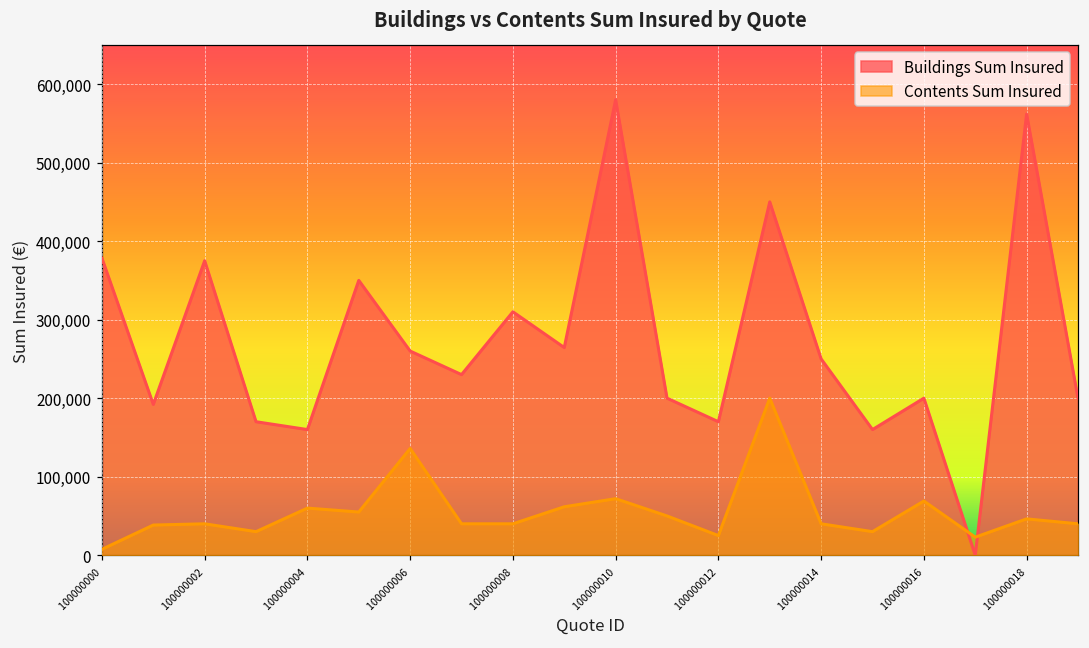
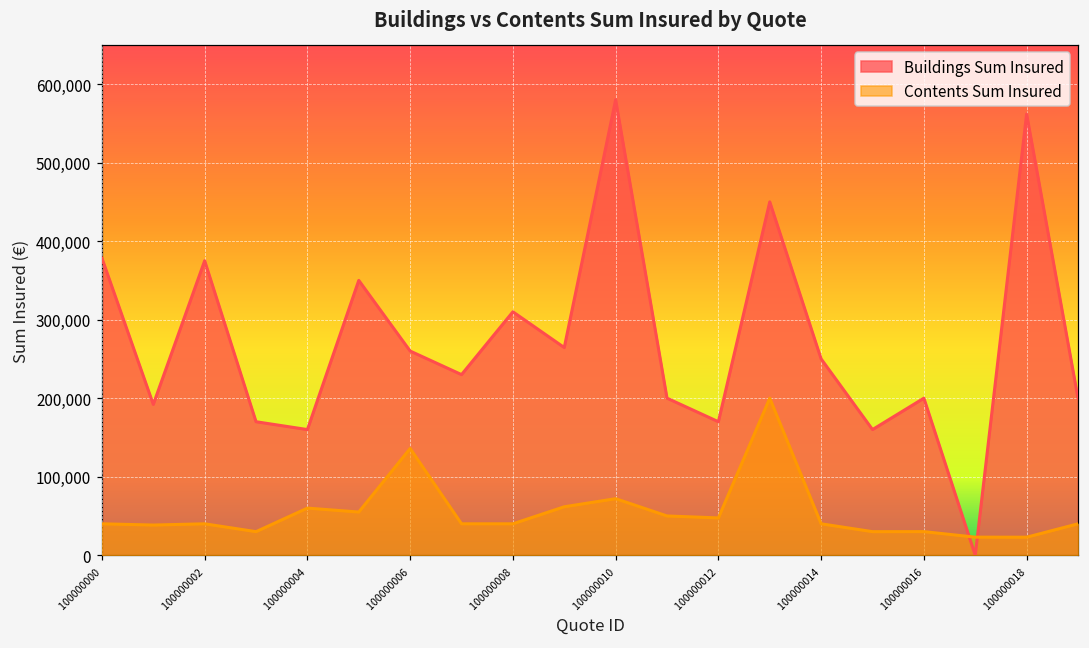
Contents Sum Insured, 100000000: 10,000 -> 40,000
Contents Sum Insured, 100000012: 30,000 -> 50,000
Contents Sum Insured, 100000016: 70,000 -> 30,000
Contents Sum Insured, 100000018: 50,000 -> 20,000
